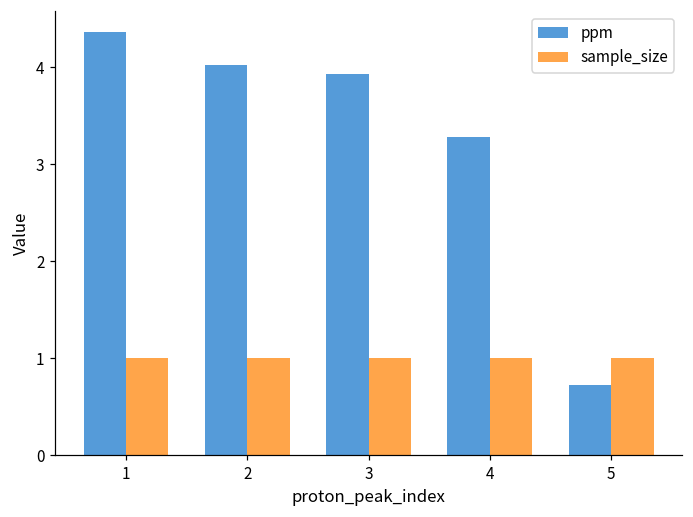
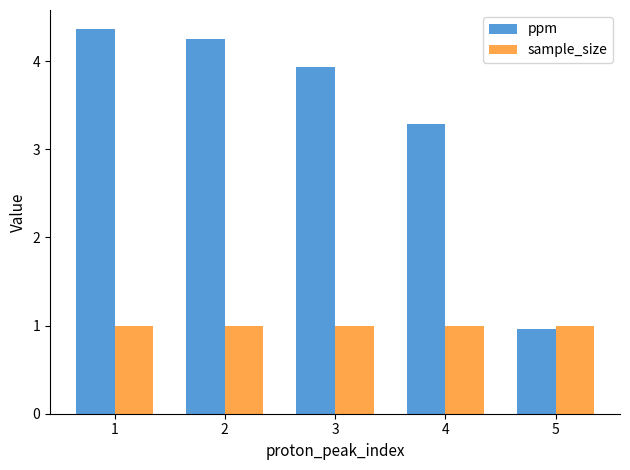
ppm, 2: 4.0 -> 4.3
ppm, 5: 0.7 -> 1.0
